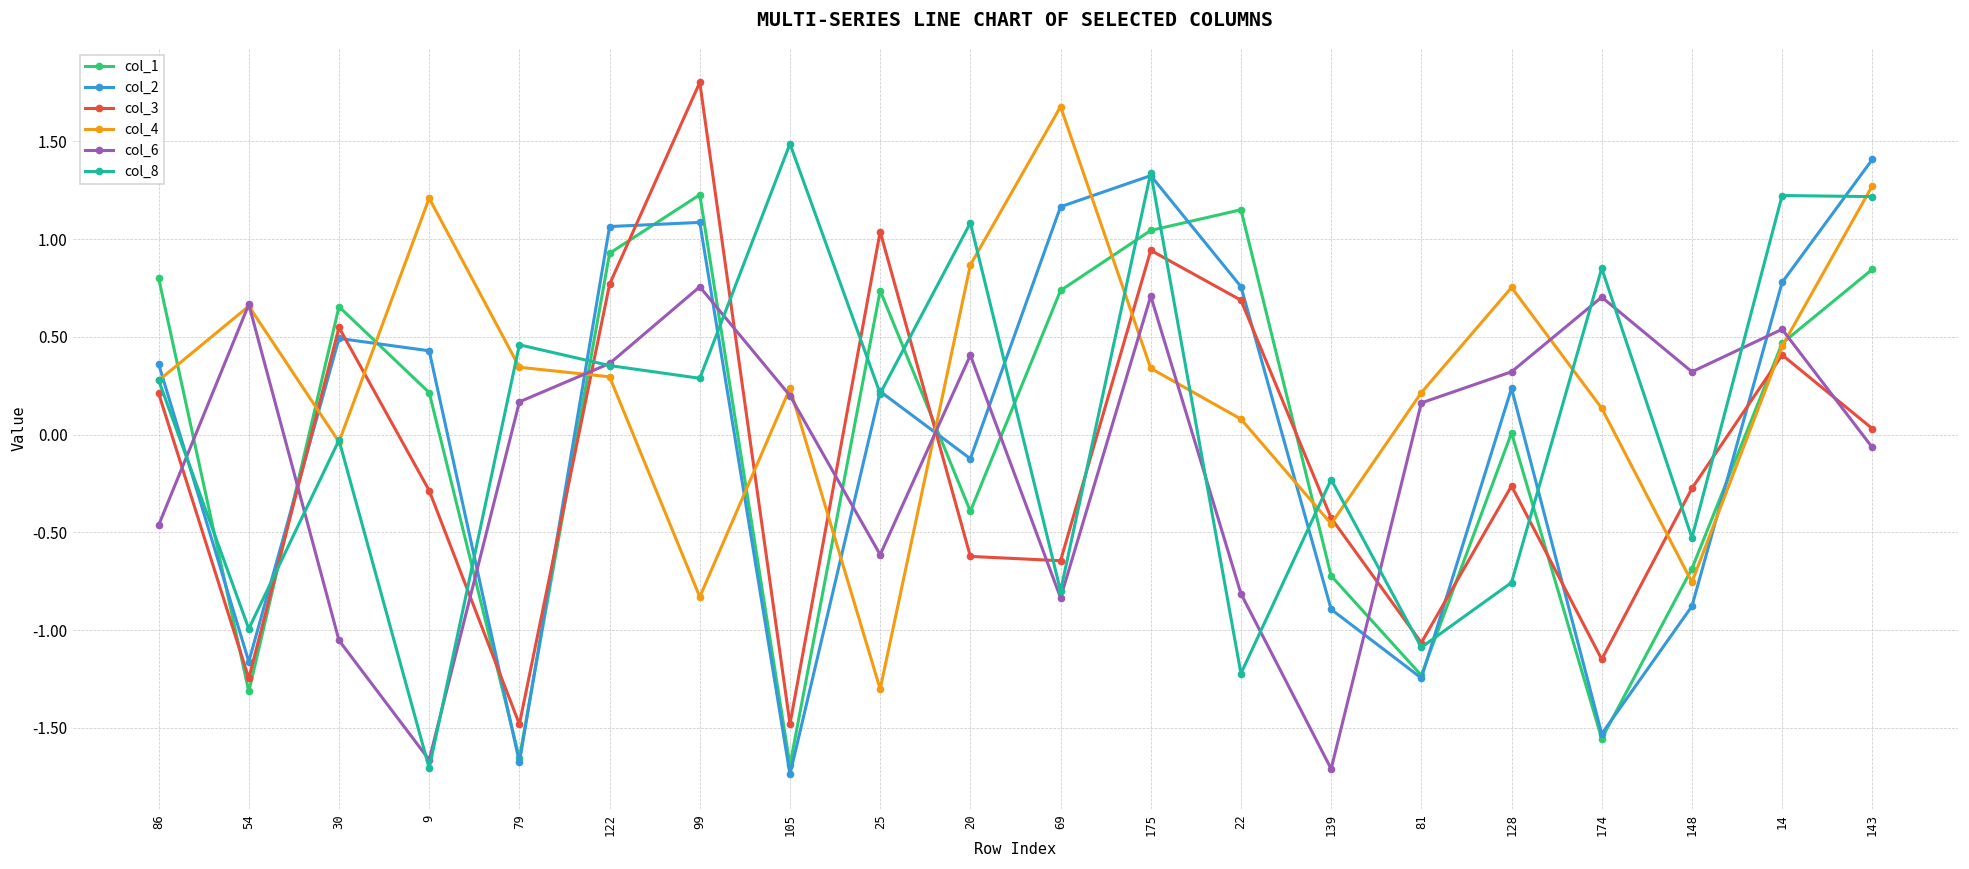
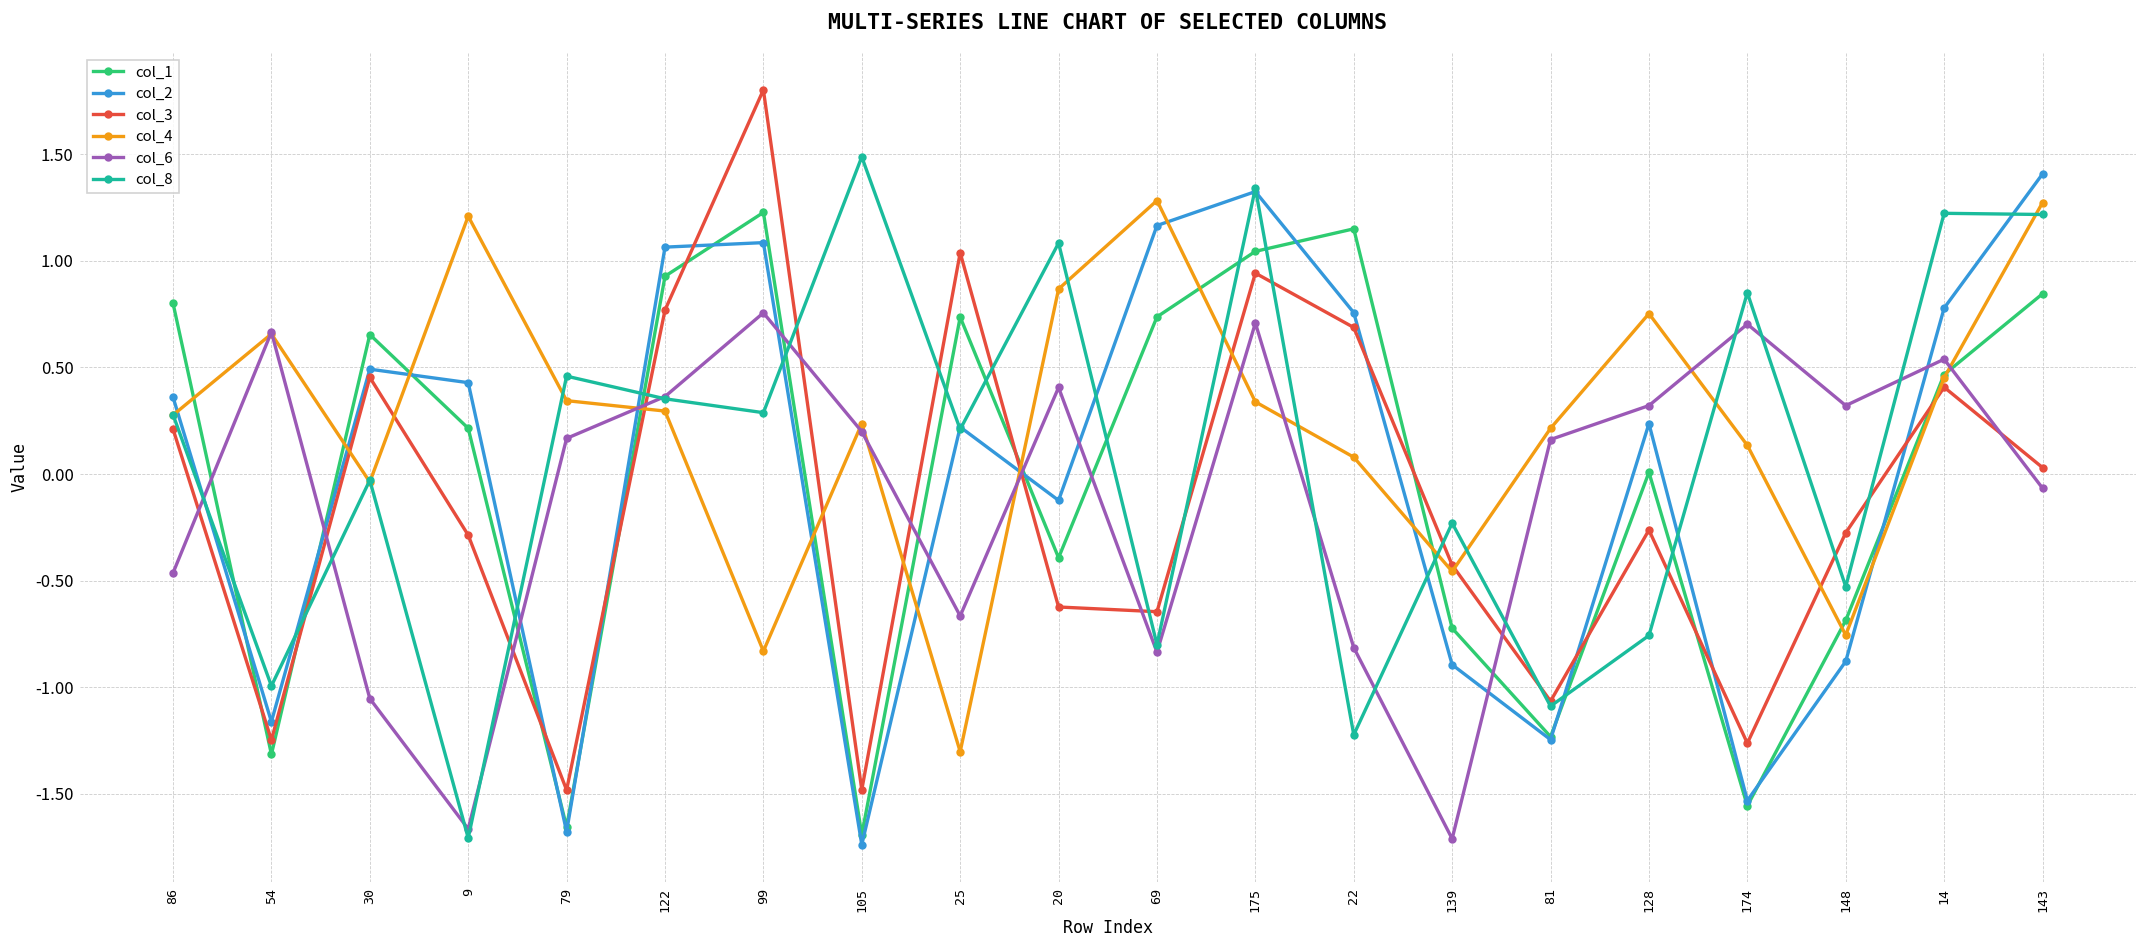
col_3, 30: 0.55 -> 0.45
col_6, 25: -0.61 -> -0.67
col_4, 69: 1.68 -> 1.28
col_3, 174: -1.15 -> -1.26
